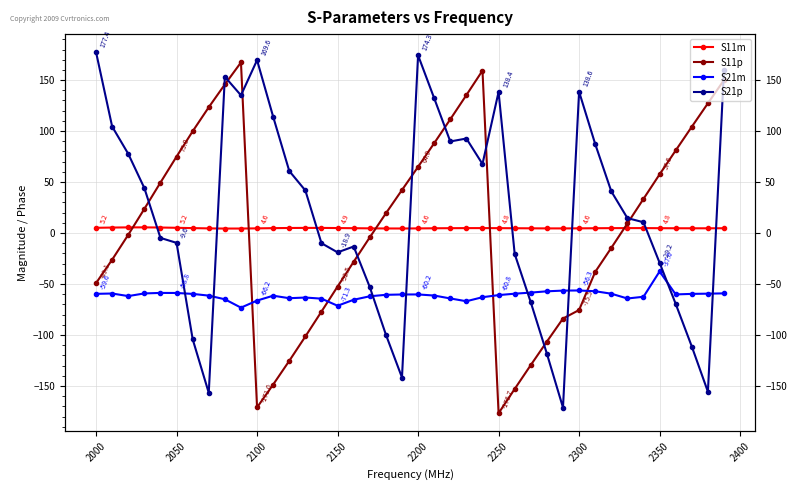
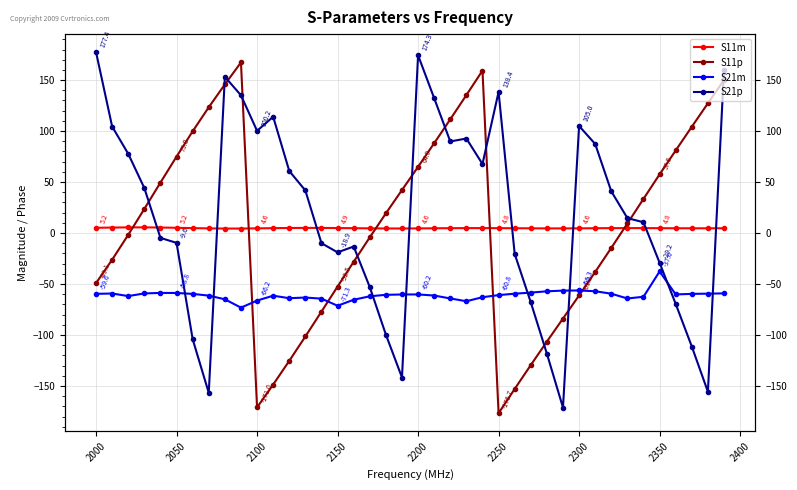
S21p, 2100: 169.6 -> 100.2
S11p, 2300: -75.5 -> -61.2
S21p, 2300: 138.6 -> 105.0
